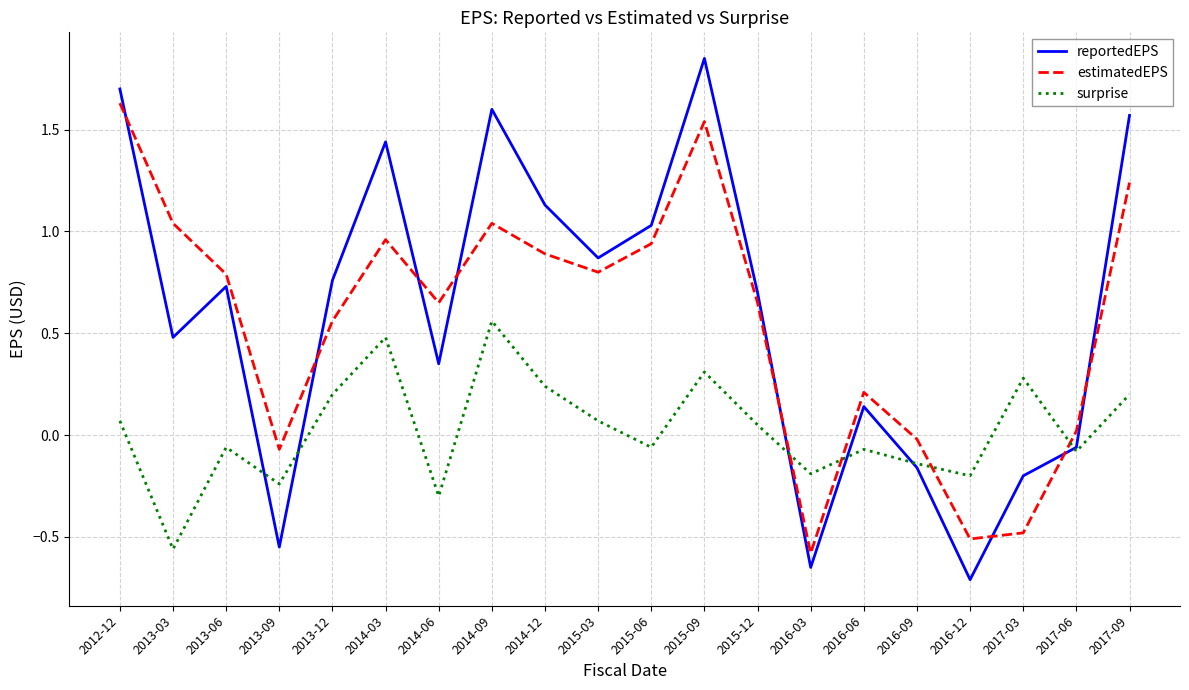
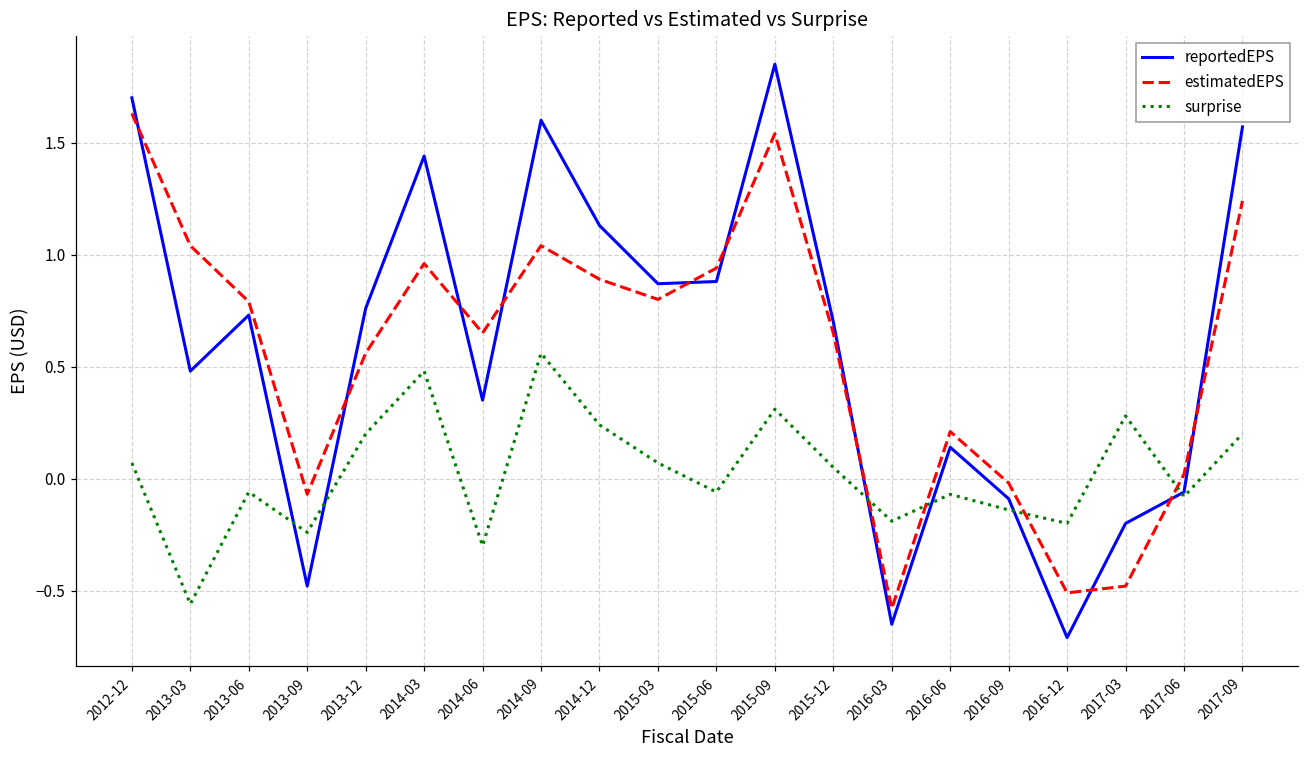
reportedEPS, 2013-09: -0.55 -> -0.48
reportedEPS, 2015-06: 1.03 -> 0.88
reportedEPS, 2016-09: -0.16 -> -0.09
